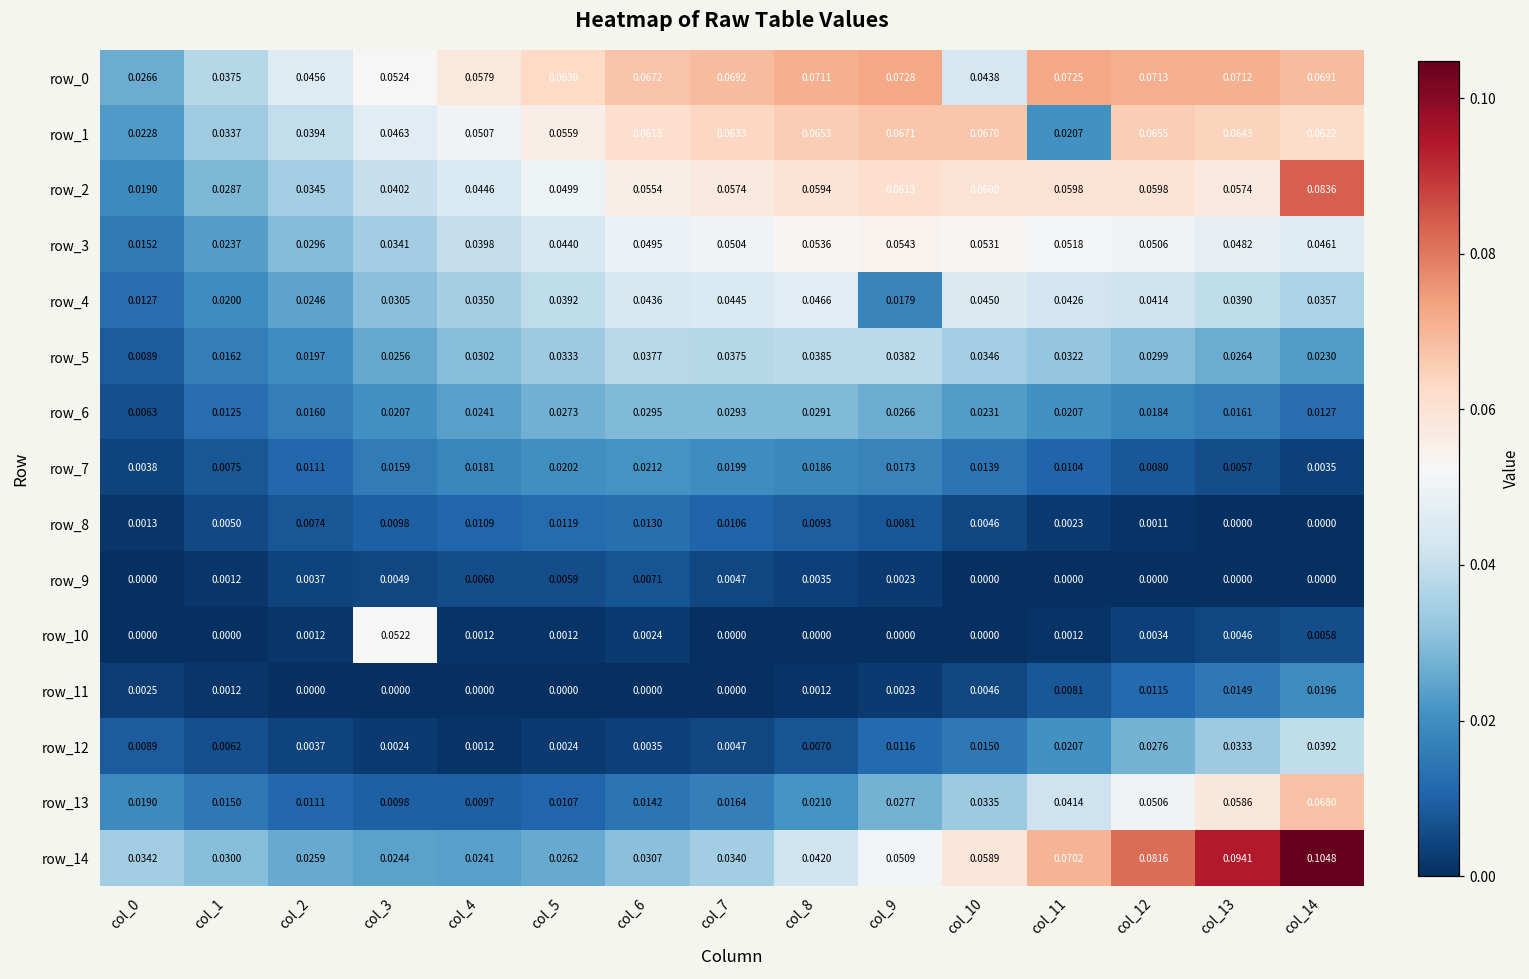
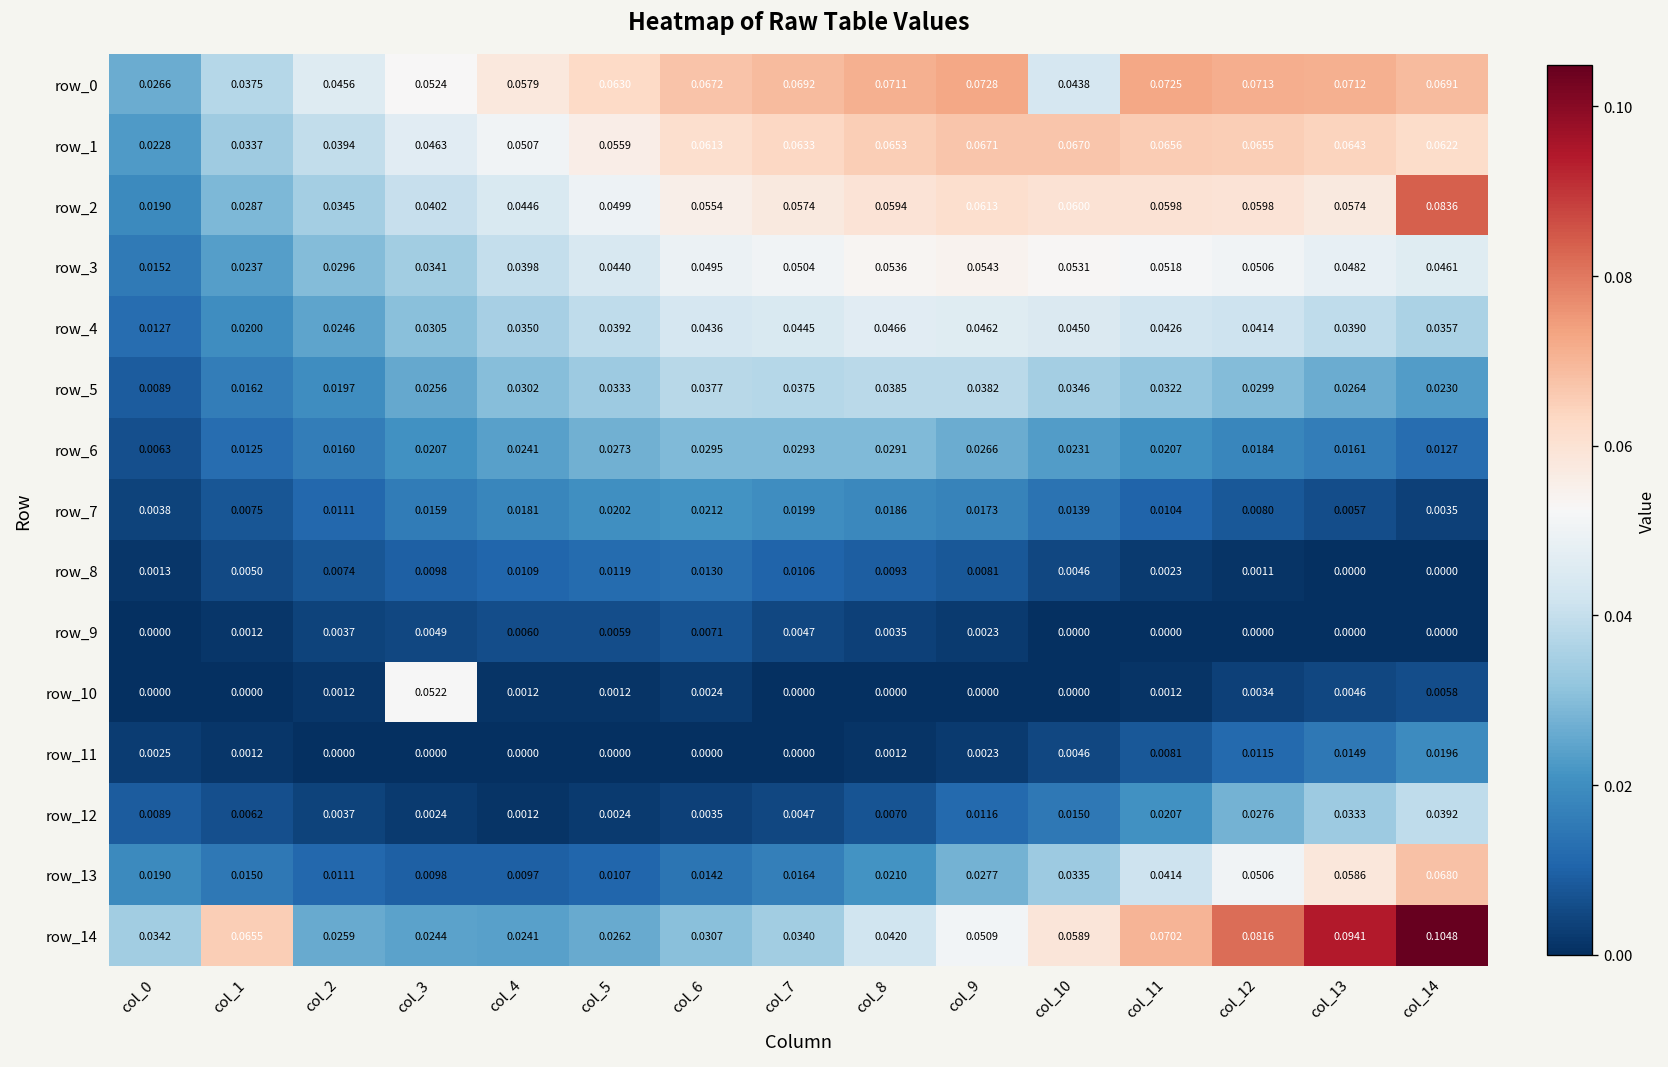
row_1, col_11: 0.0207 -> 0.0656
row_4, col_9: 0.0179 -> 0.0462
row_14, col_1: 0.0300 -> 0.0655
